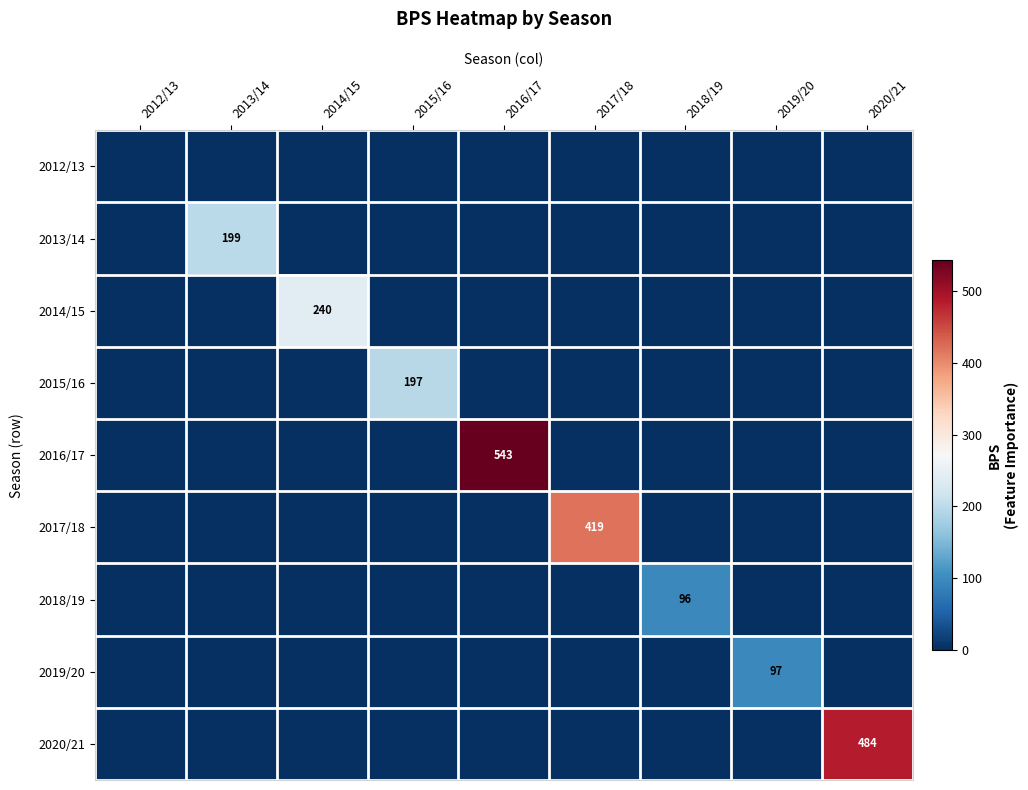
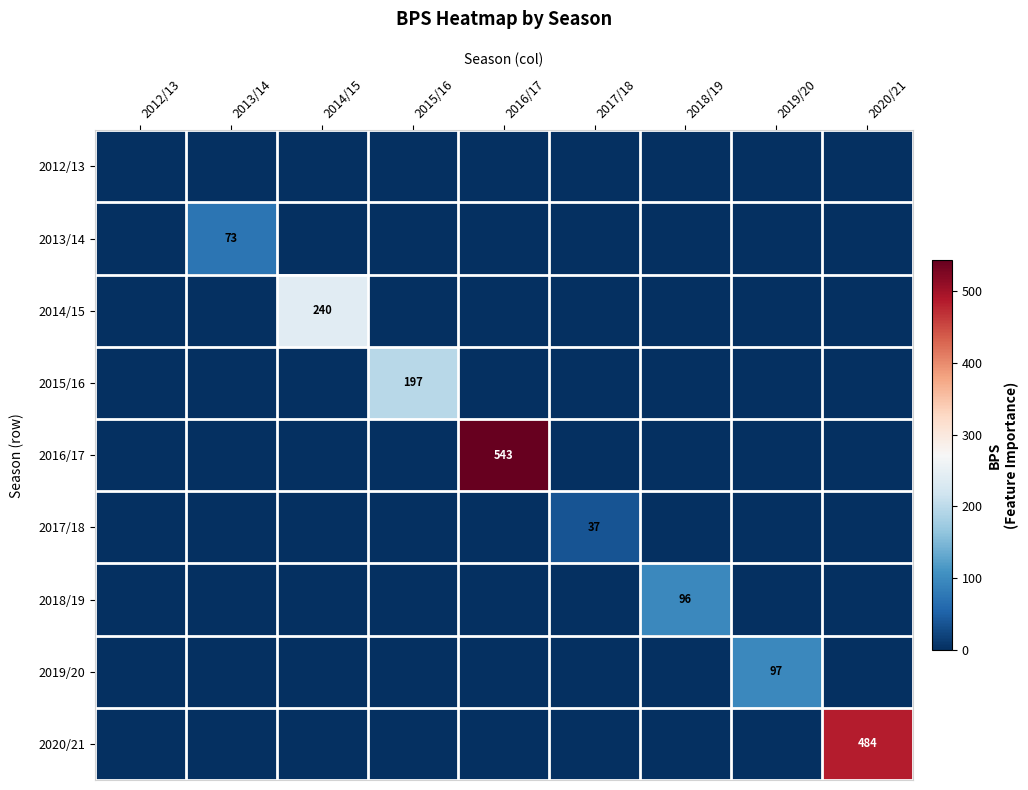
2013/14, 2013/14: 199 -> 73
2017/18, 2017/18: 419 -> 37
